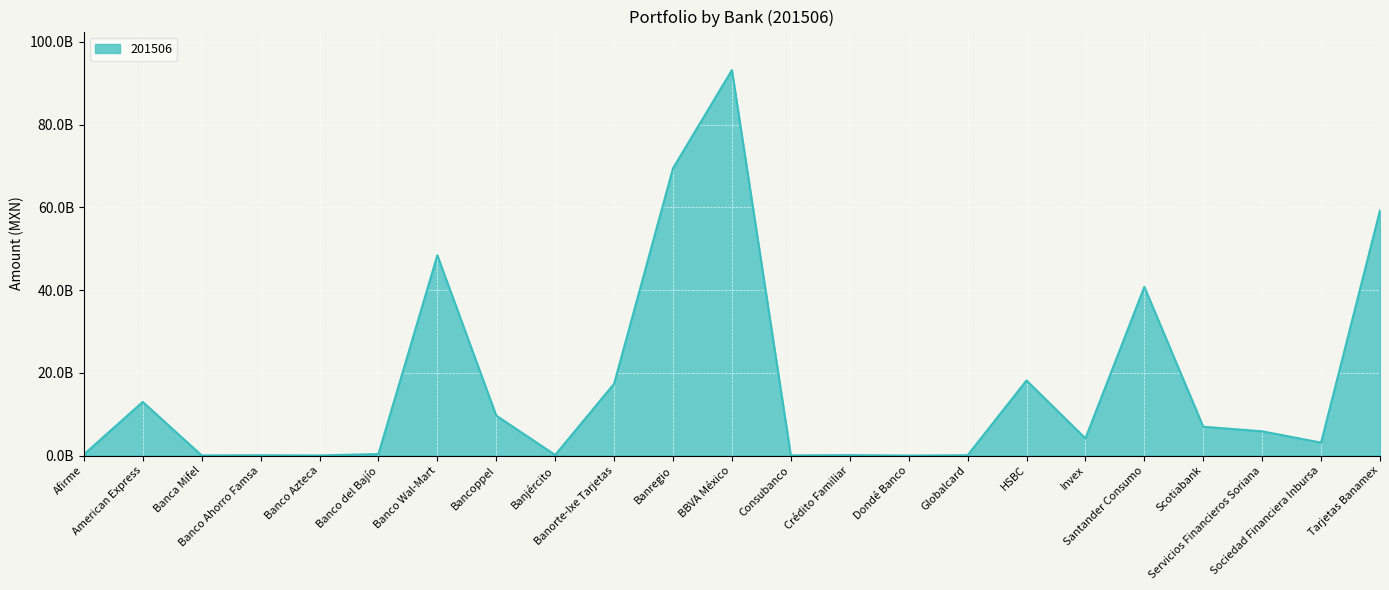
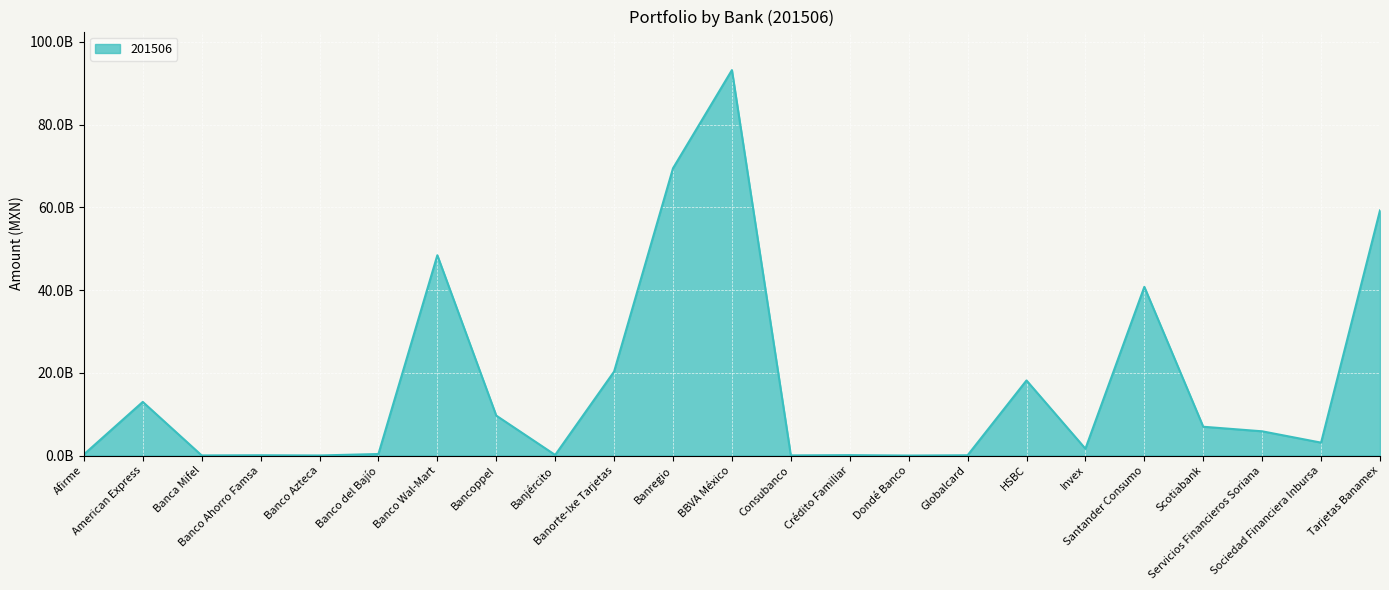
Banorte-Ixe Tarjetas: 17000000000 -> 20000000000
Invex: 4000000000 -> 2000000000
